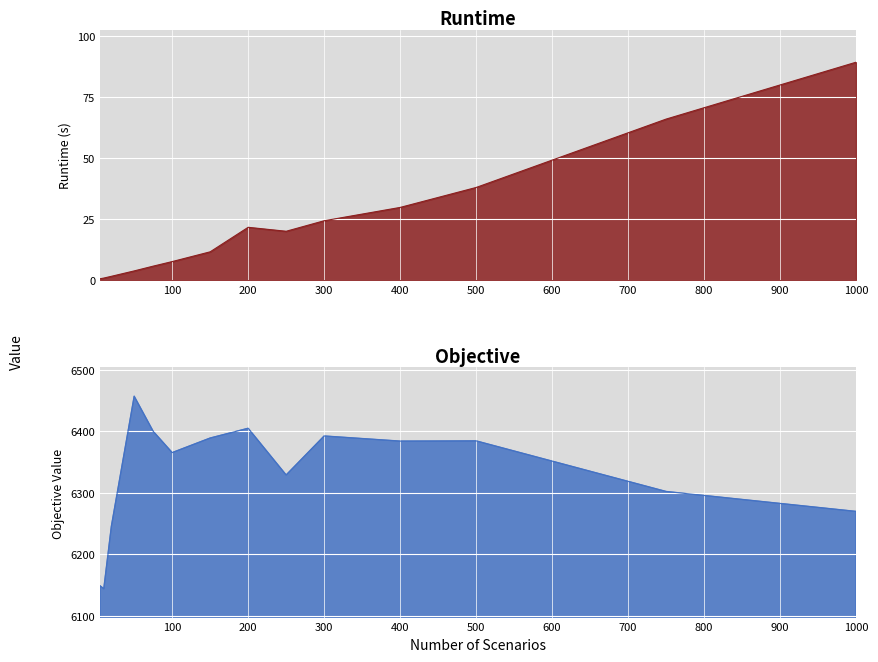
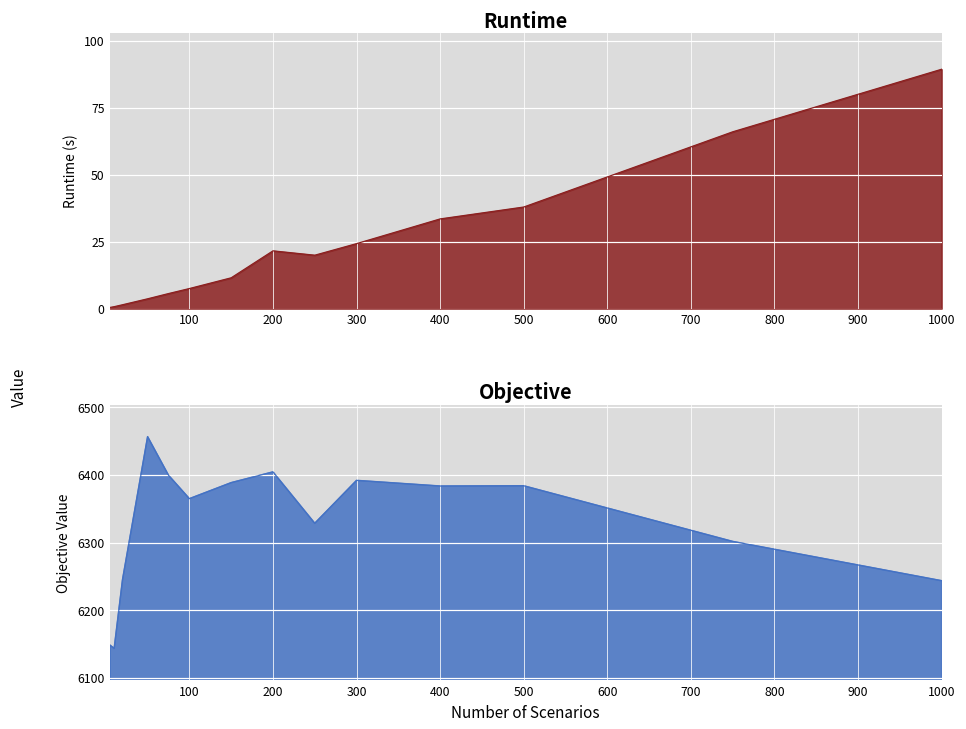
Runtime, 400: 30 -> 33
Objective, 1000: 6270 -> 6240
